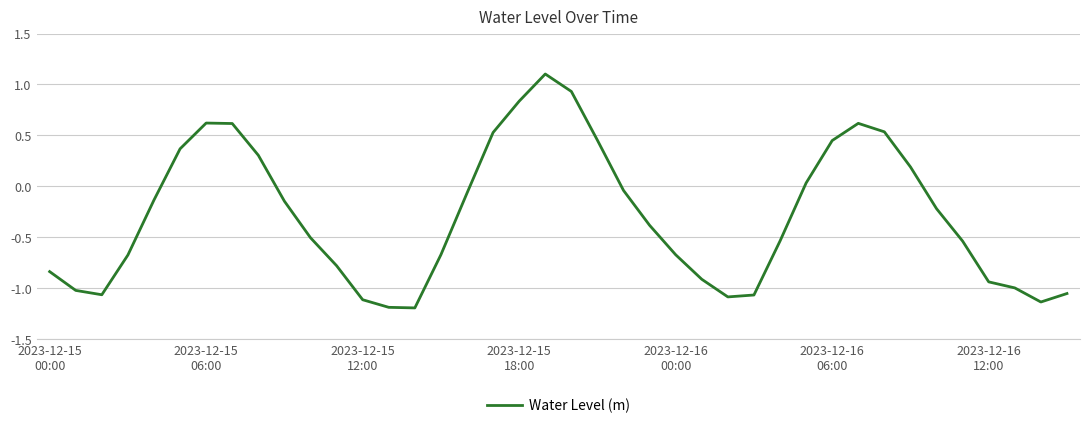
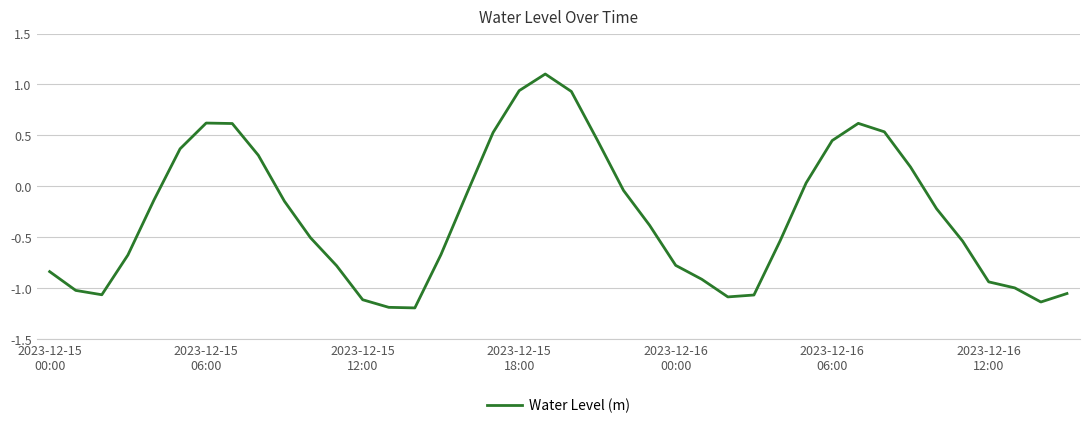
2023-12-15 18:00: 0.84 -> 0.94
2023-12-16 00:00: -0.67 -> -0.77
